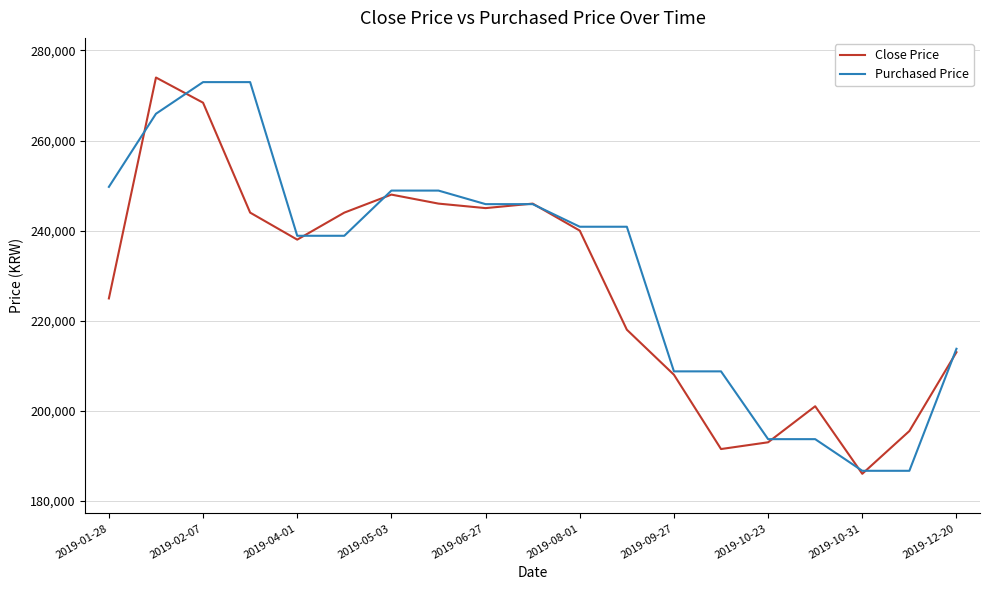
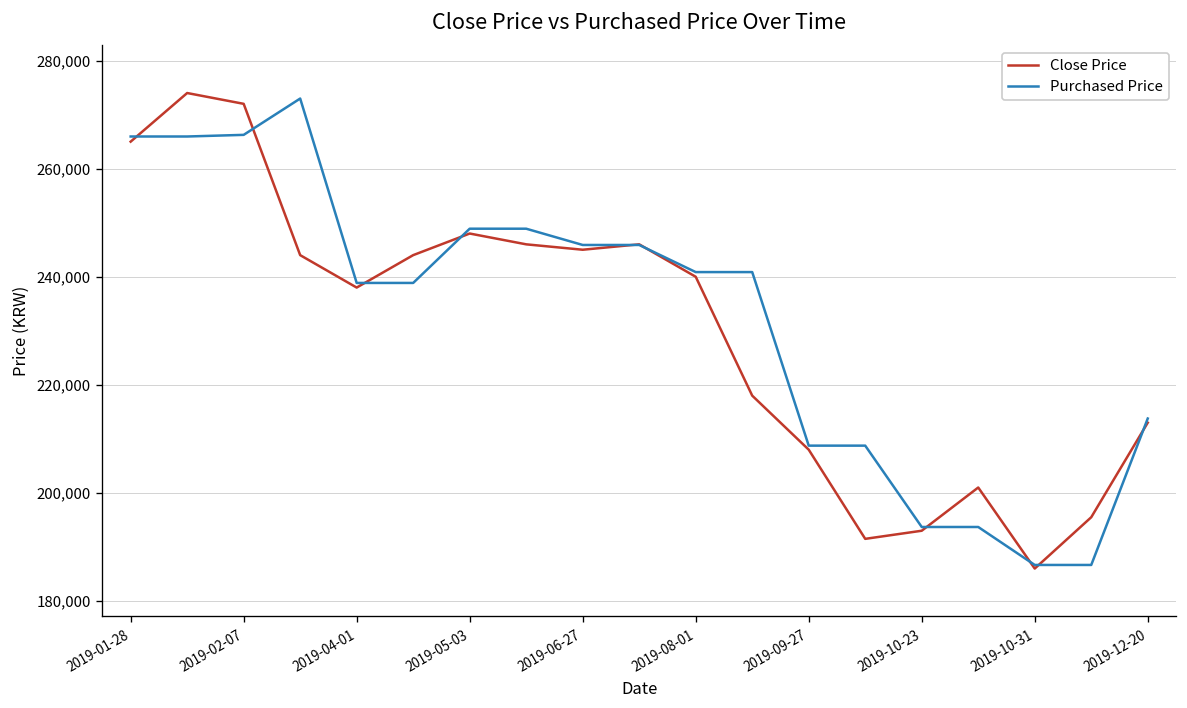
Close Price, 2019-01-28: 225,000 -> 265,000
Purchased Price, 2019-01-28: 250,000 -> 266,000
Close Price, 2019-02-07: 268,000 -> 272,000
Purchased Price, 2019-02-07: 273,000 -> 266,000
